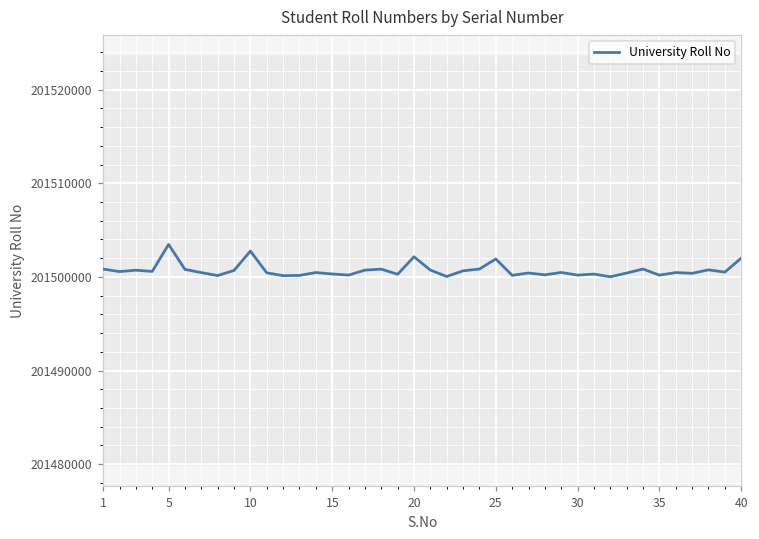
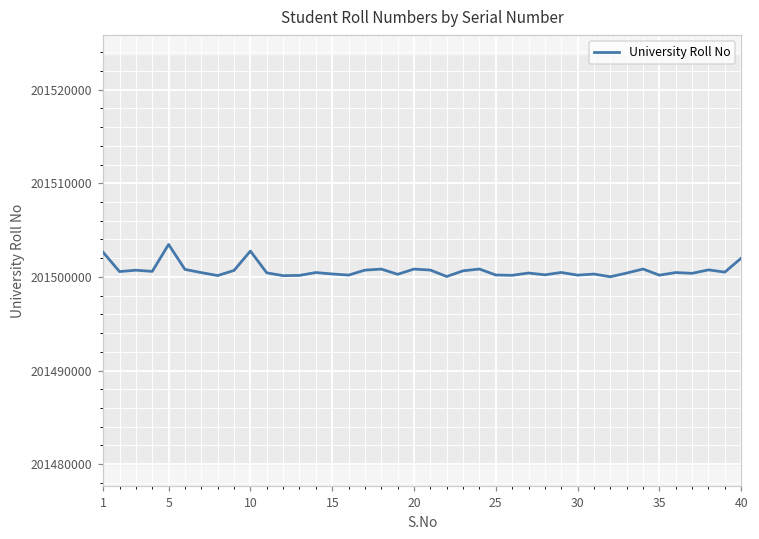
University Roll No, 1: 201501000 -> 201503000
University Roll No, 20: 201502000 -> 201501000
University Roll No, 25: 201502000 -> 201500000
